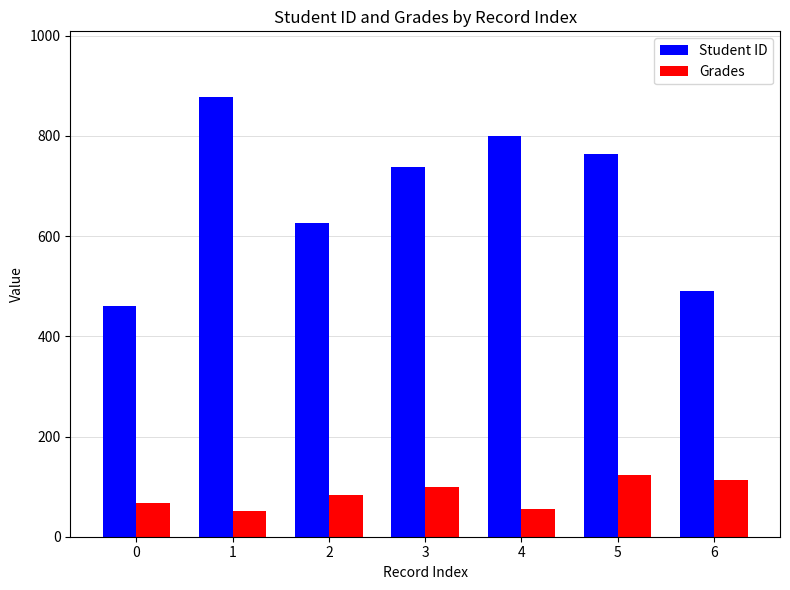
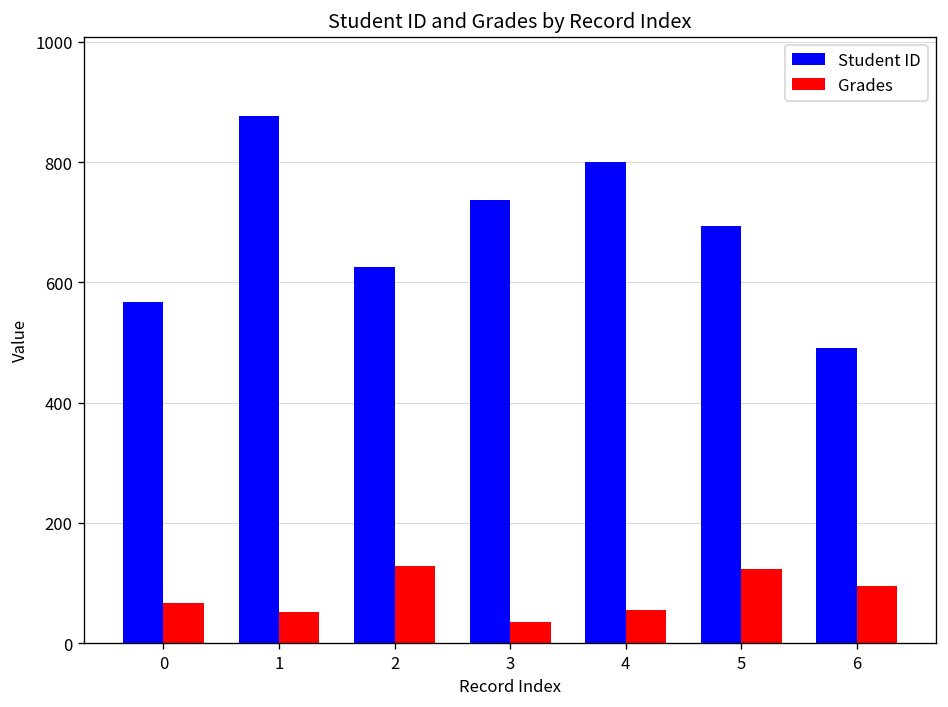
Student ID, 0: 460 -> 570
Grades, 2: 80 -> 130
Grades, 3: 100 -> 30
Student ID, 5: 760 -> 690
Grades, 6: 110 -> 100
